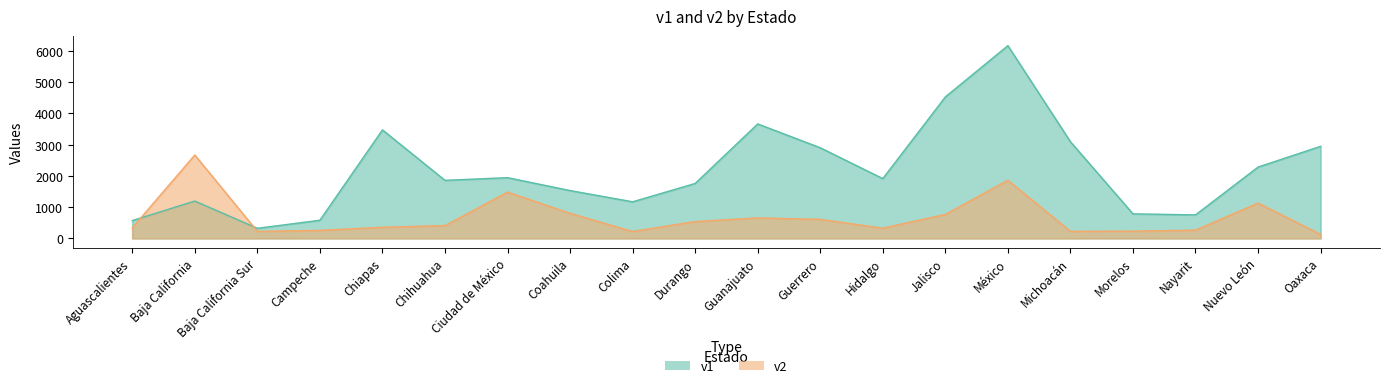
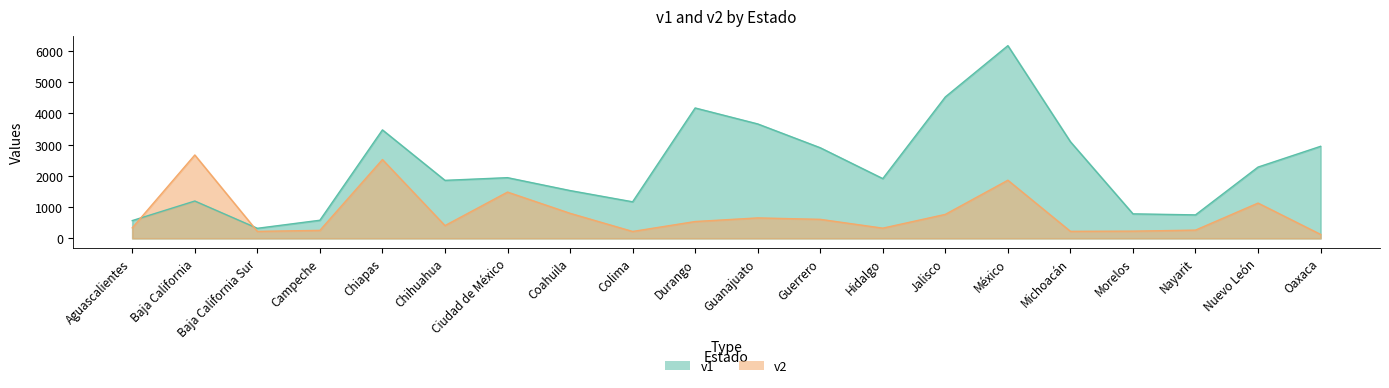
v2, Chiapas: 400 -> 2500
v1, Durango: 1800 -> 4200
